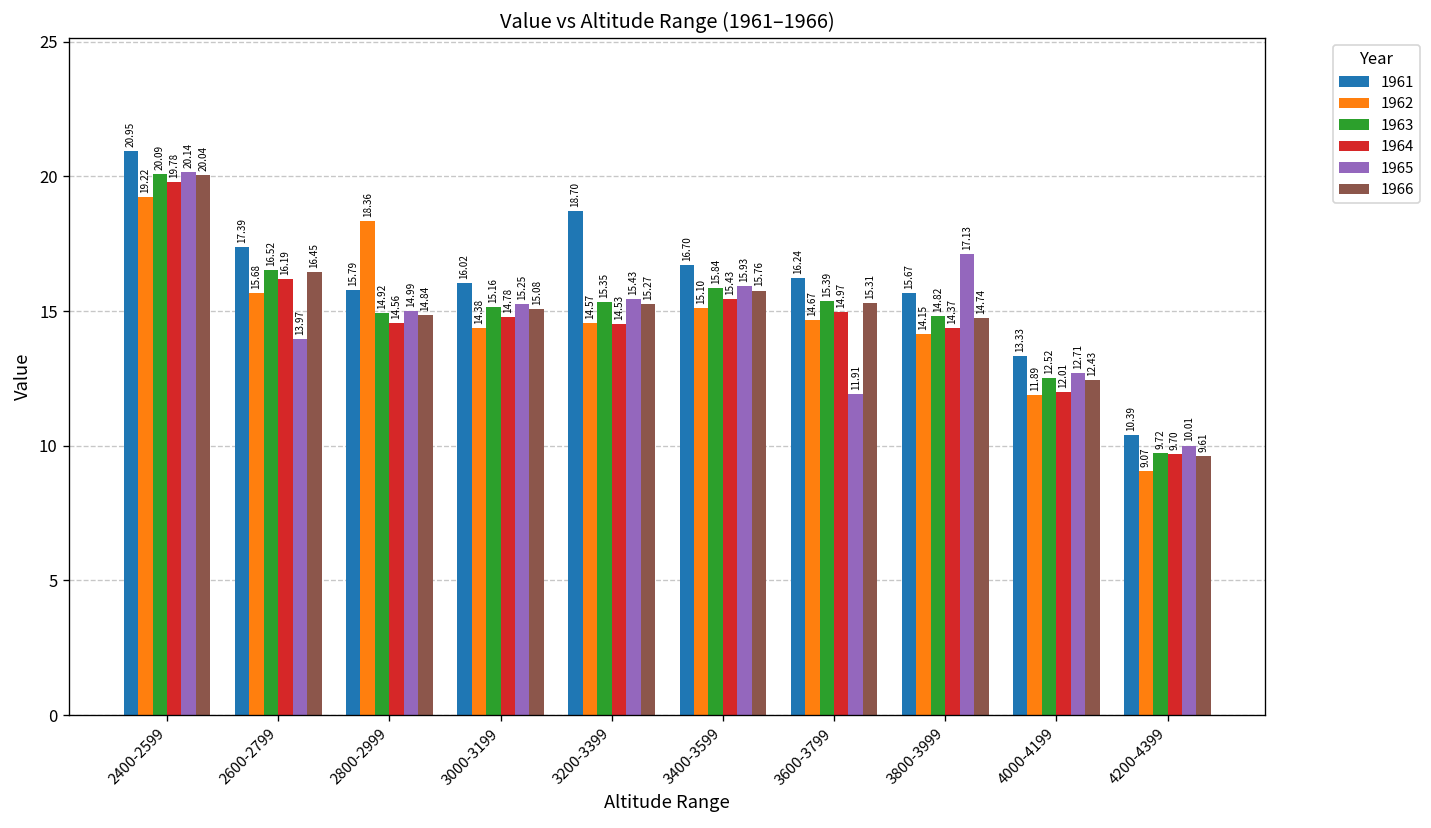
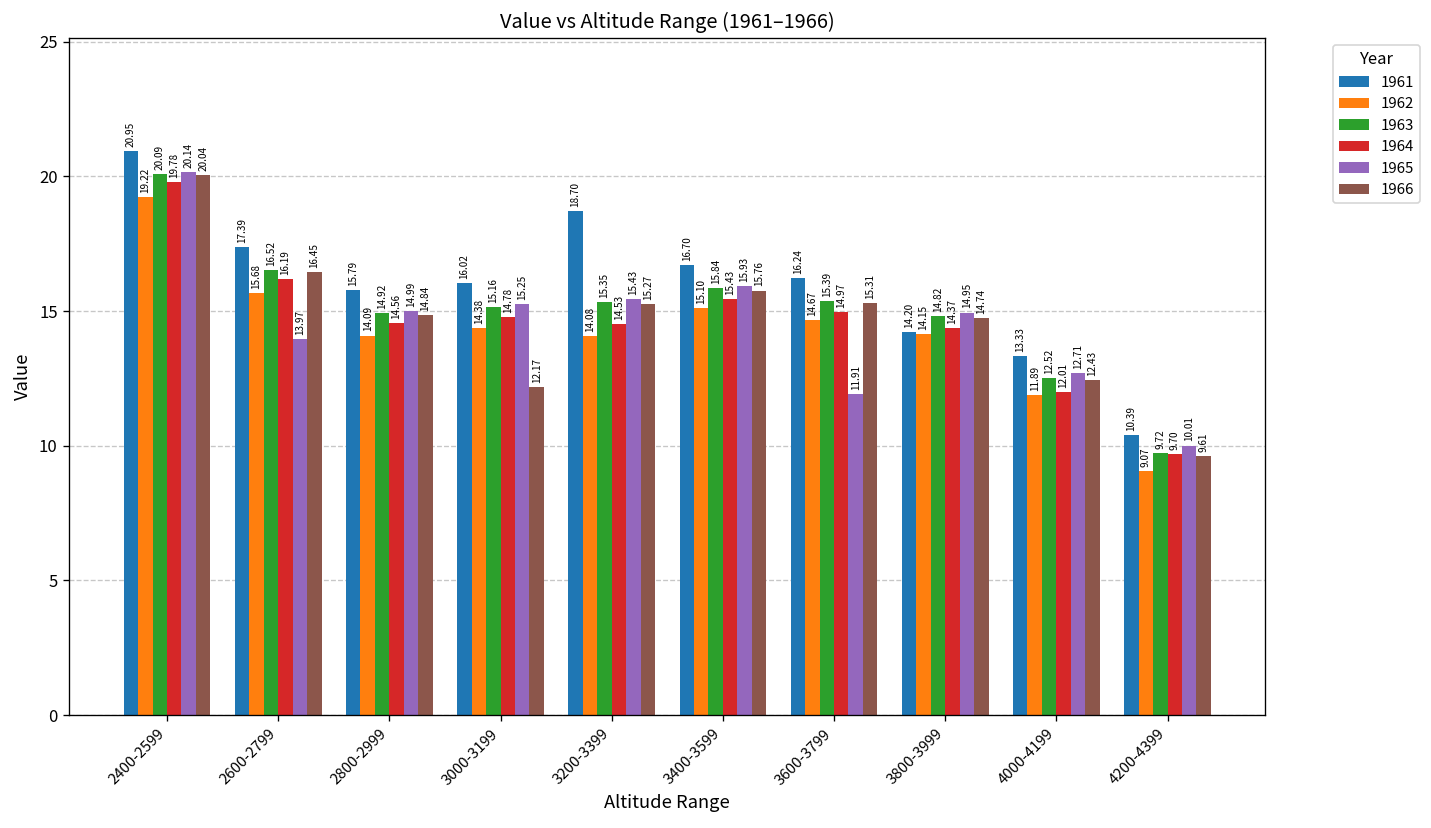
1962, 2800-2999: 18.36 -> 14.09
1966, 3000-3199: 15.08 -> 12.17
1962, 3200-3399: 14.57 -> 14.08
1961, 3800-3999: 15.67 -> 14.20
1965, 3800-3999: 17.13 -> 14.95
